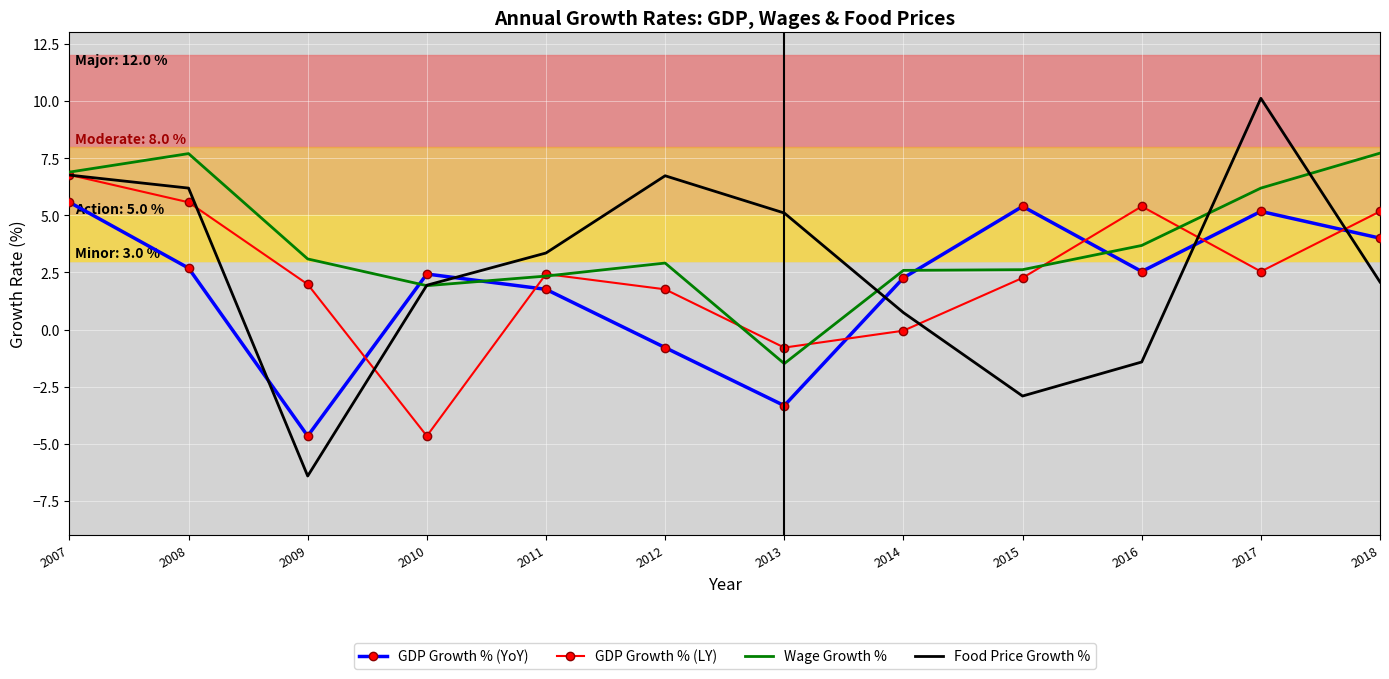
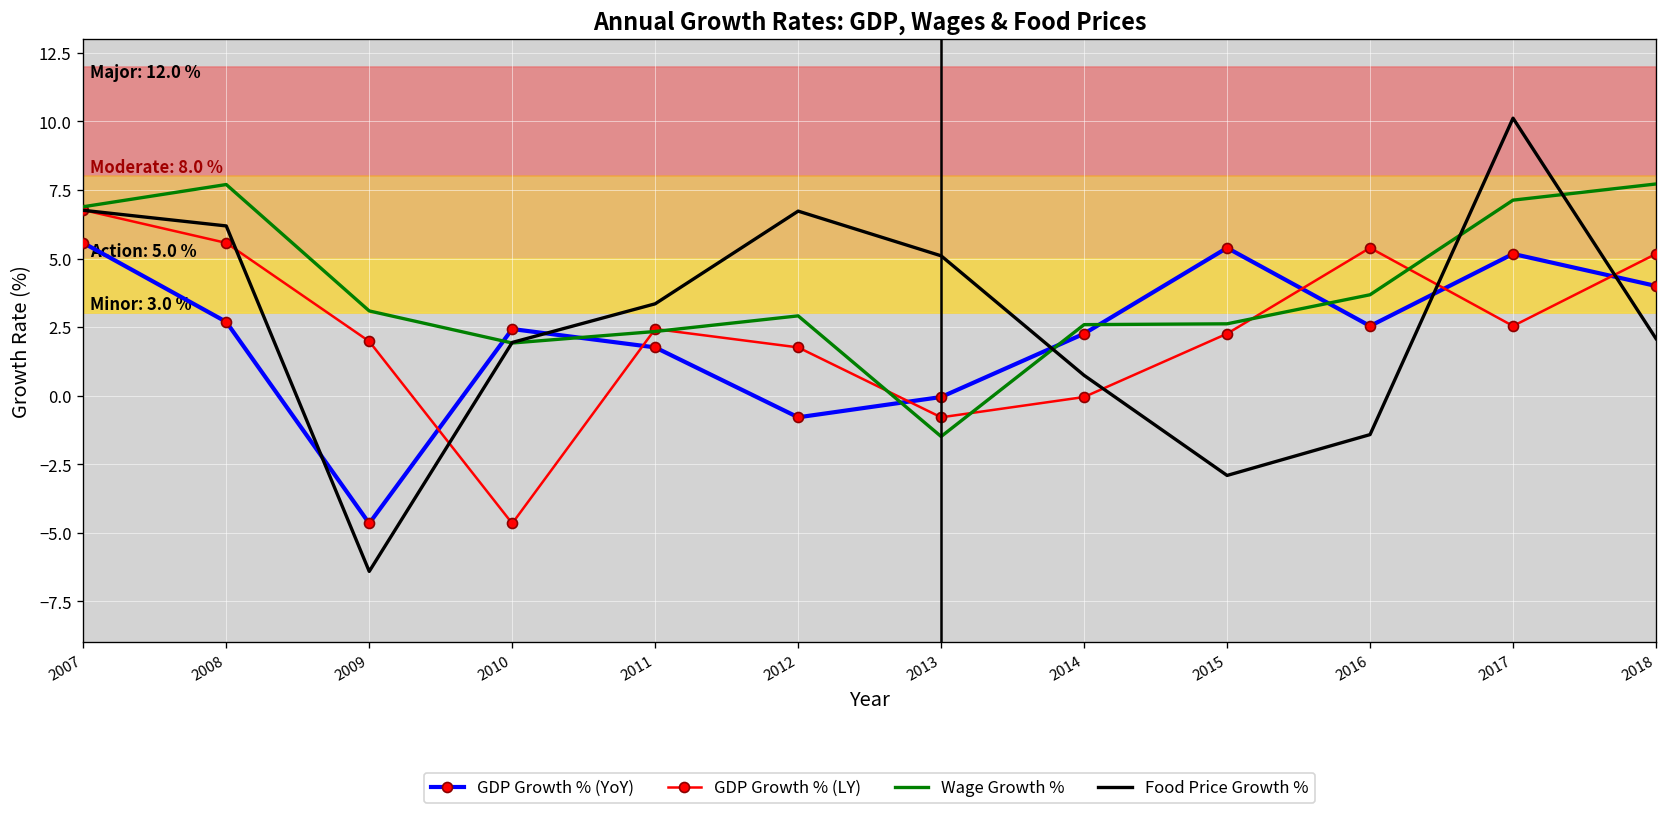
GDP Growth % (YoY), 2013: -3.3 -> -0.1
Wage Growth %, 2017: 6.2 -> 7.1
